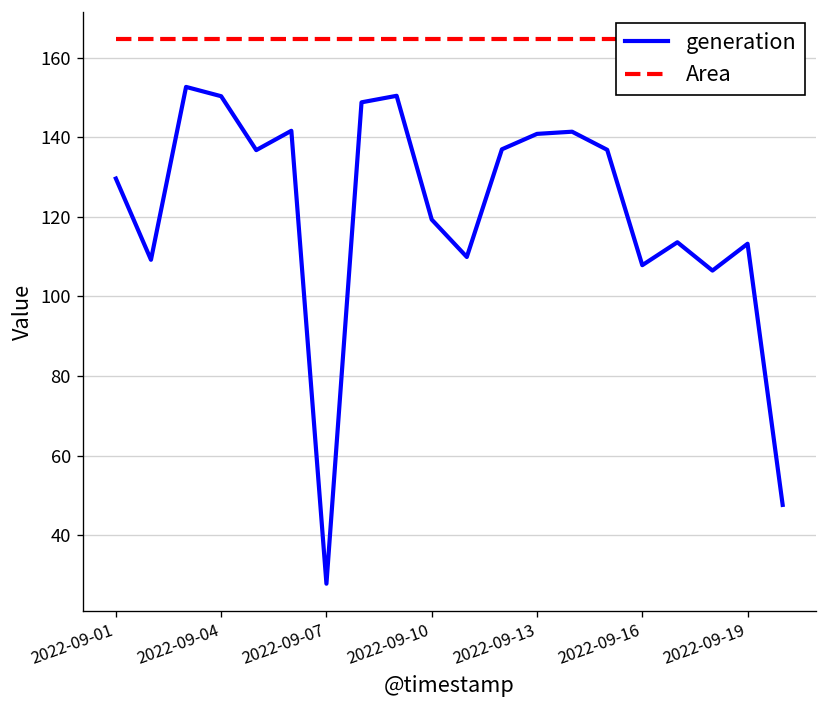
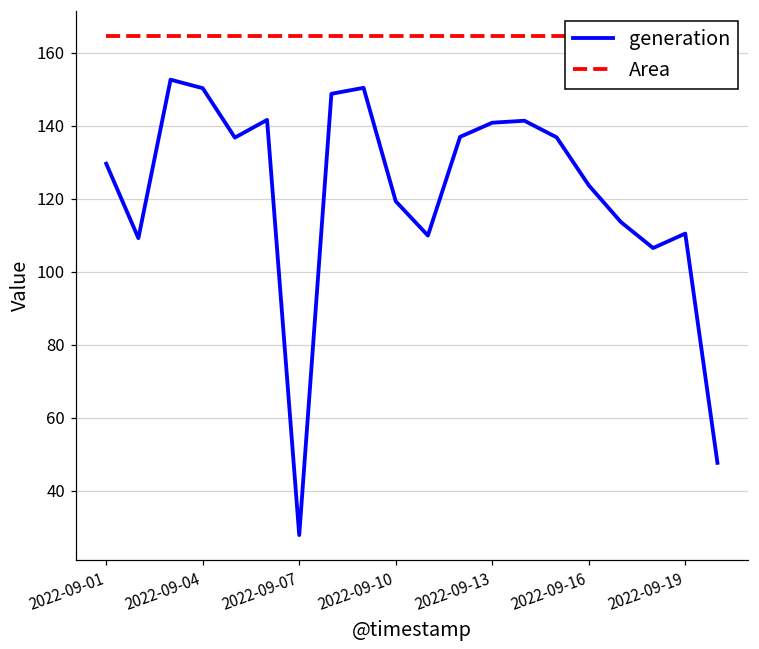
generation, 2022-09-16: 108 -> 124
generation, 2022-09-19: 113 -> 110
